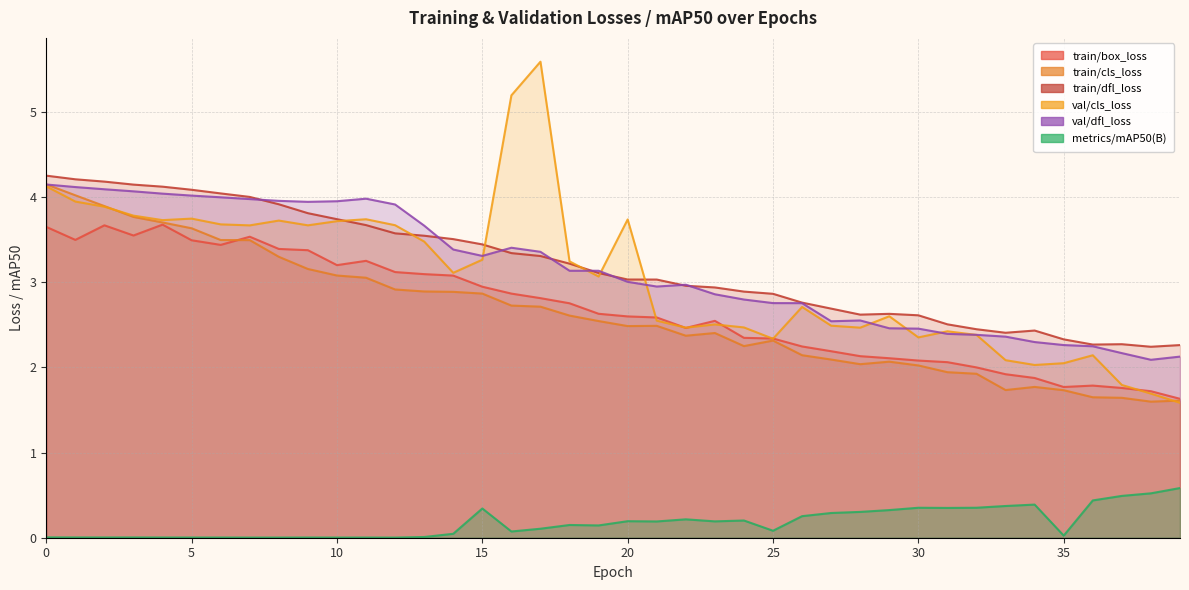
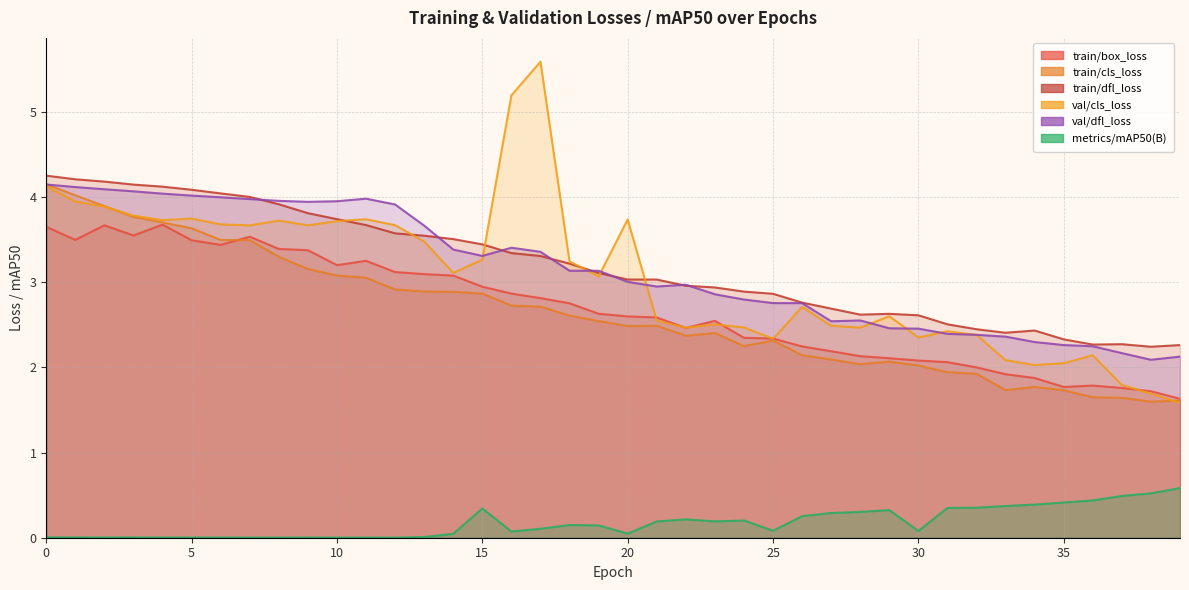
metrics/mAP50(B), 20: 0.2 -> 0.0
metrics/mAP50(B), 30: 0.4 -> 0.1
metrics/mAP50(B), 35: 0.0 -> 0.4
